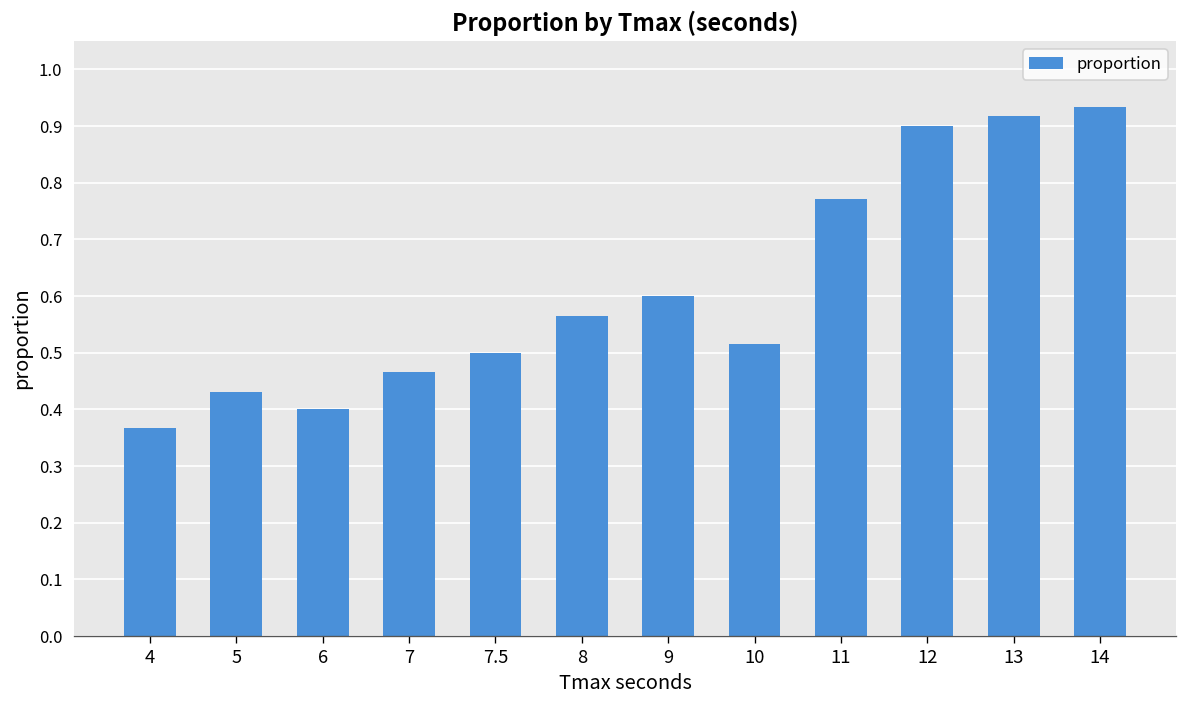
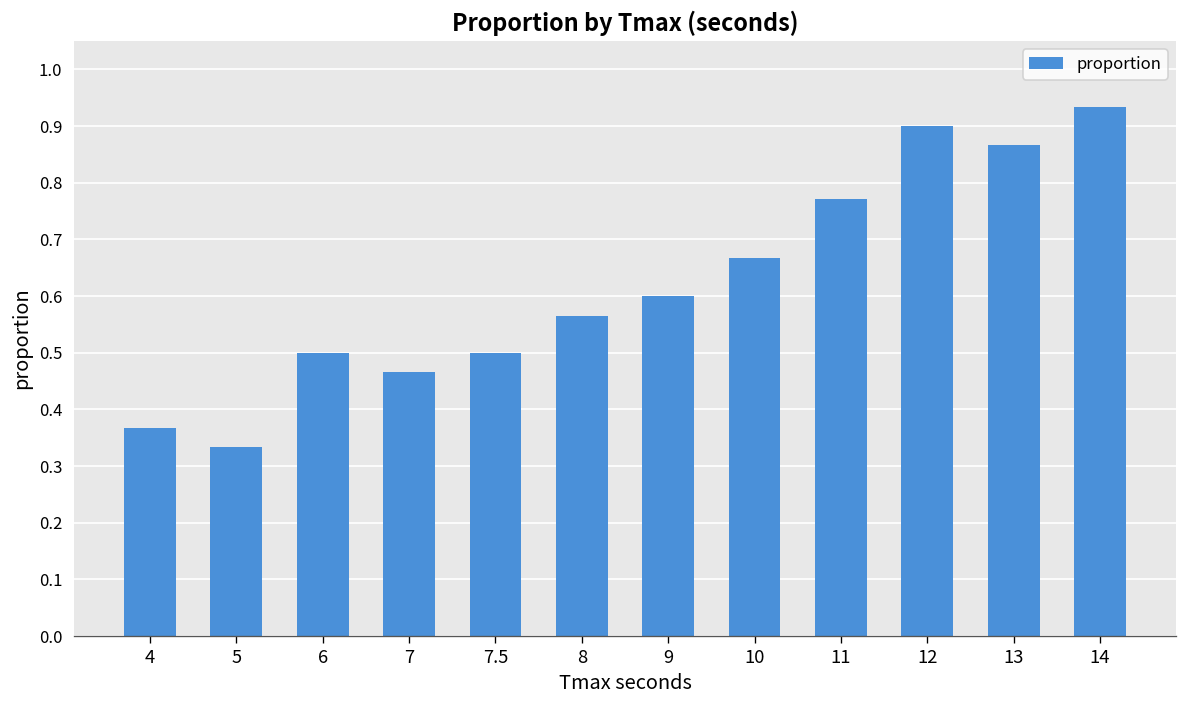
5: 0.43 -> 0.33
6: 0.4 -> 0.5
10: 0.51 -> 0.67
13: 0.92 -> 0.87
